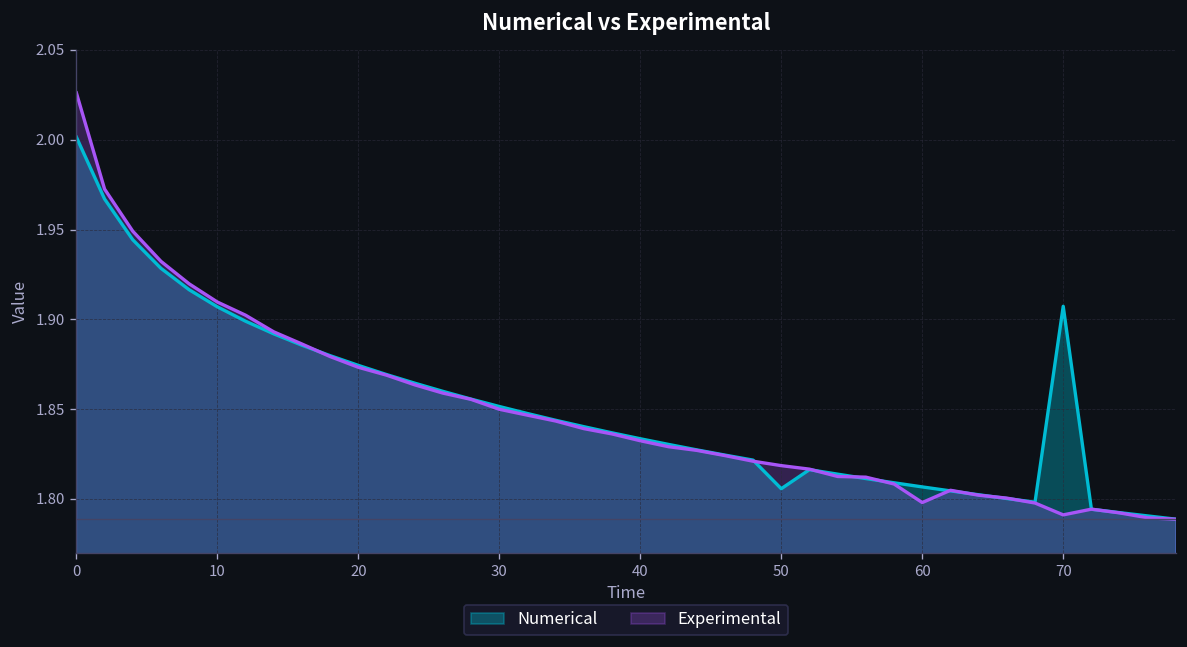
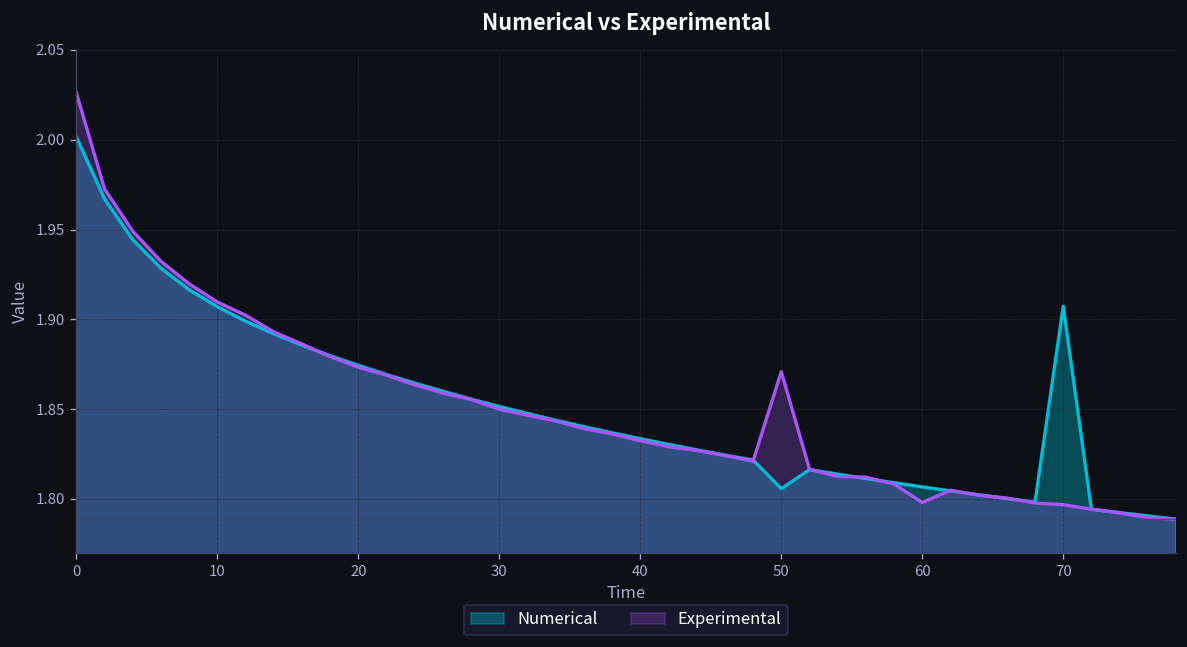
Experimental, 50: 1.819 -> 1.871
Experimental, 70: 1.791 -> 1.797
